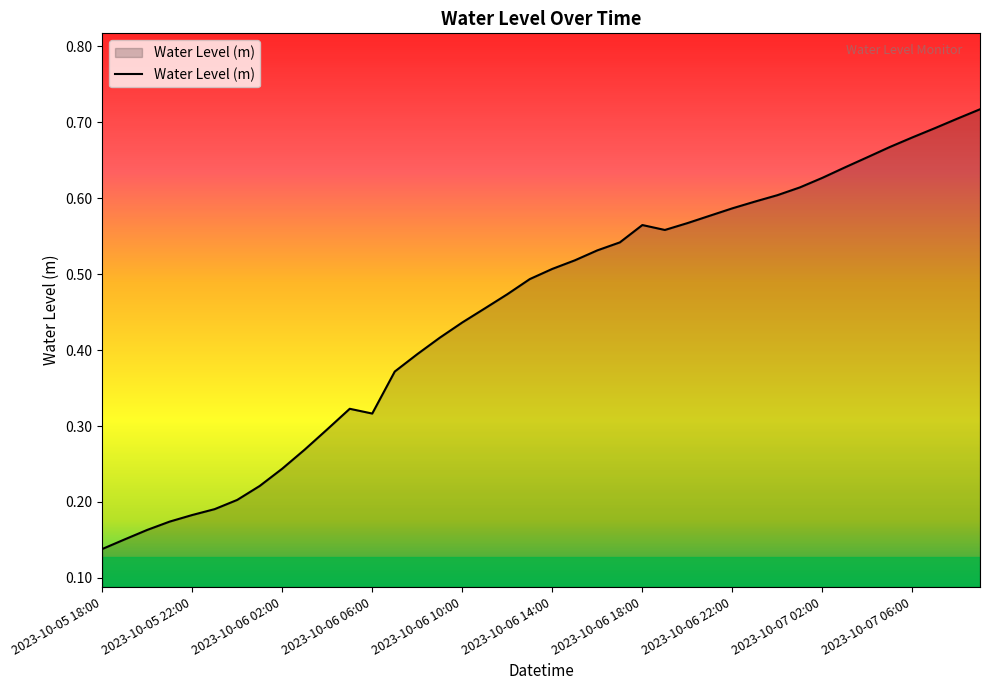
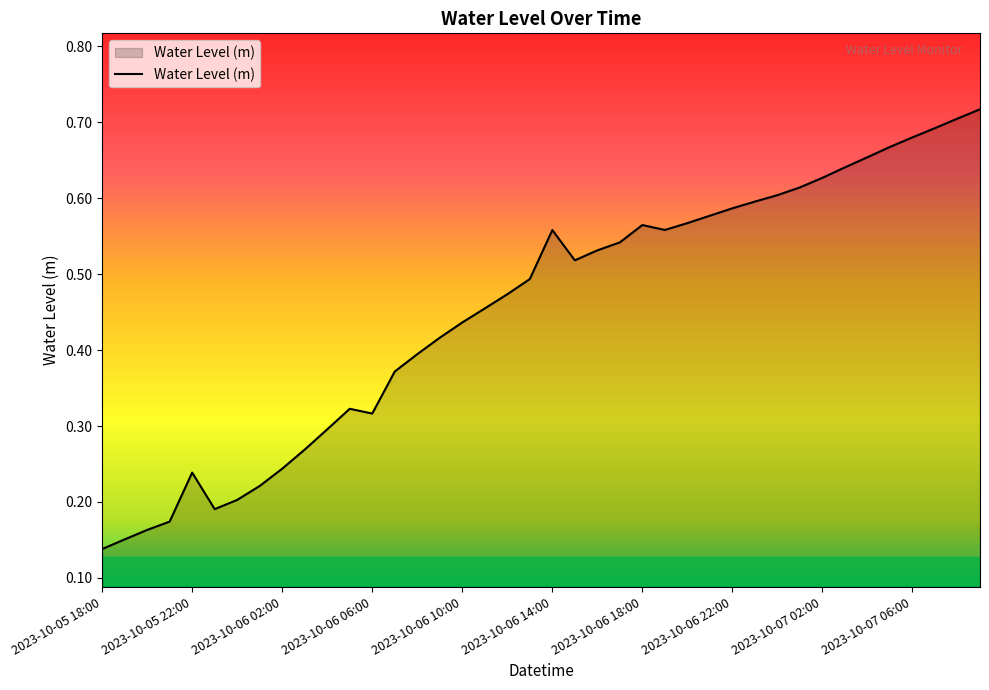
2023-10-05 22:00: 0.18 -> 0.24
2023-10-06 14:00: 0.51 -> 0.56
